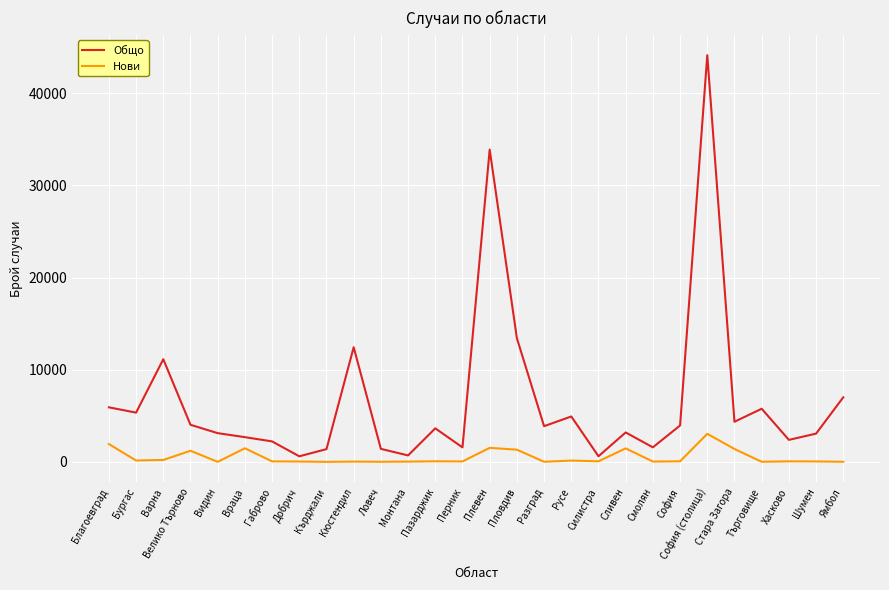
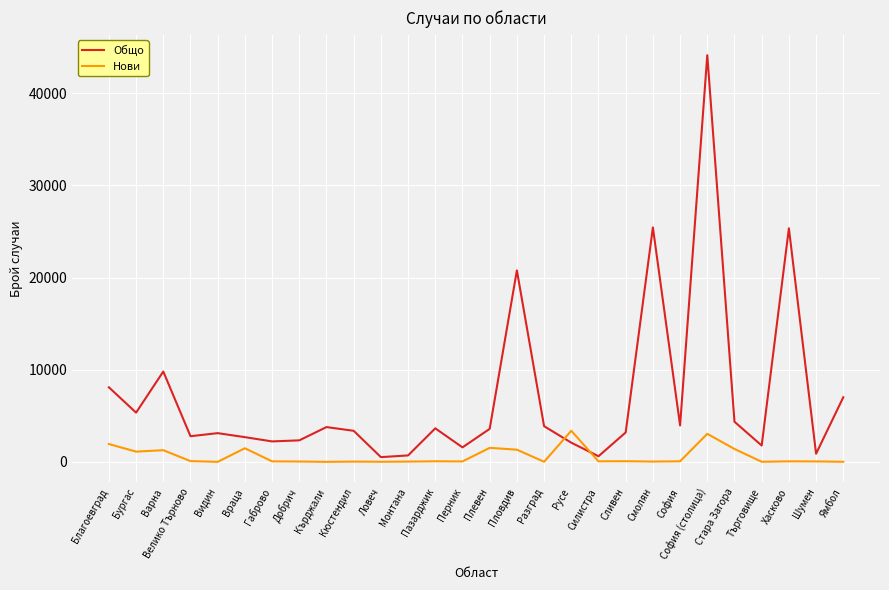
Общо, Благоевград: 6000 -> 8000
Нови, Бургас: 0 -> 1000
Общо, Варна: 11000 -> 10000
Нови, Варна: 0 -> 1000
Общо, Велико Търново: 4000 -> 3000
Нови, Велико Търново: 1000 -> 0
Общо, Добрич: 1000 -> 2000
Общо, Кърджали: 1000 -> 4000
Общо, Кюстендил: 12000 -> 3000
Общо, Ловеч: 1400 -> 500
Общо, Плевен: 34000 -> 4000
Общо, Пловдив: 13000 -> 21000
Общо, Русе: 5000 -> 2000
Нови, Русе: 0 -> 3000
Нови, Сливен: 1000 -> 0
Общо, Смолян: 2000 -> 25000
Общо, Търговище: 6000 -> 2000
Общо, Хасково: 2000 -> 25000
Общо, Шумен: 3000 -> 1000
